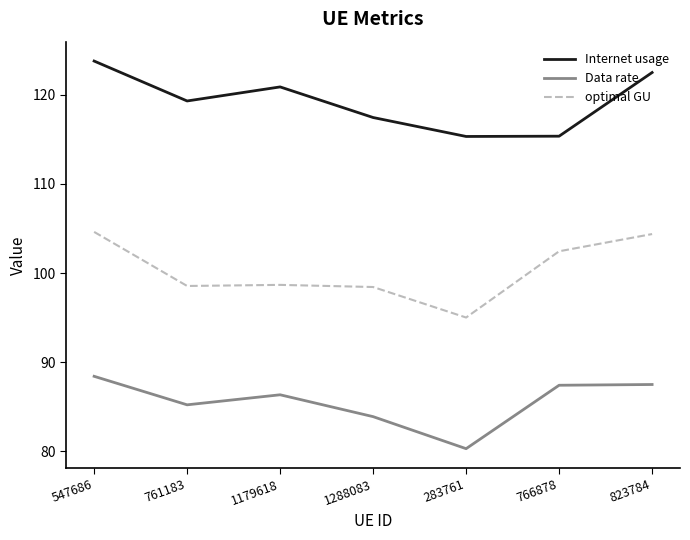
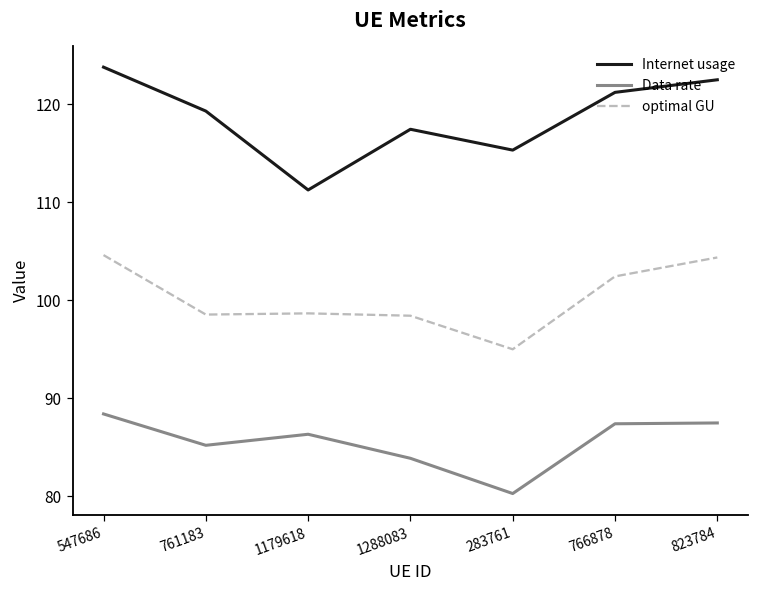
Internet usage, 1179618: 121 -> 111
Internet usage, 766878: 115 -> 121
